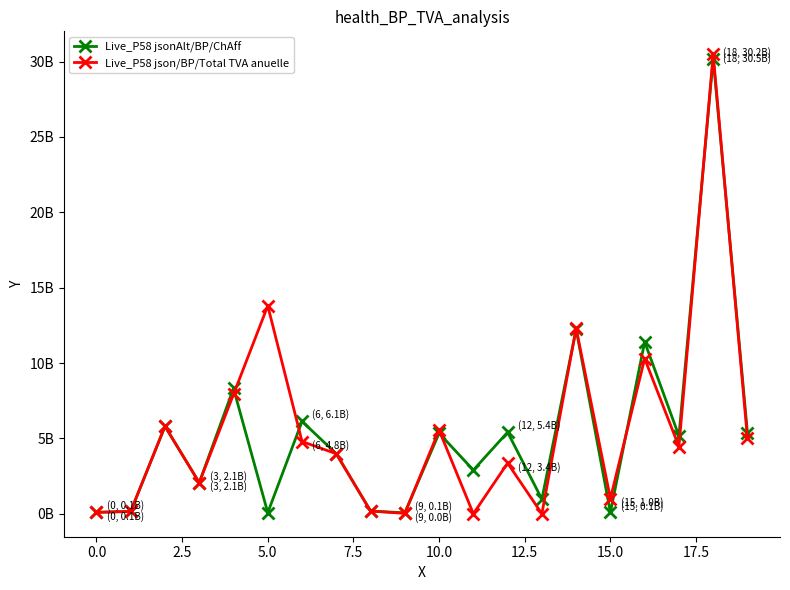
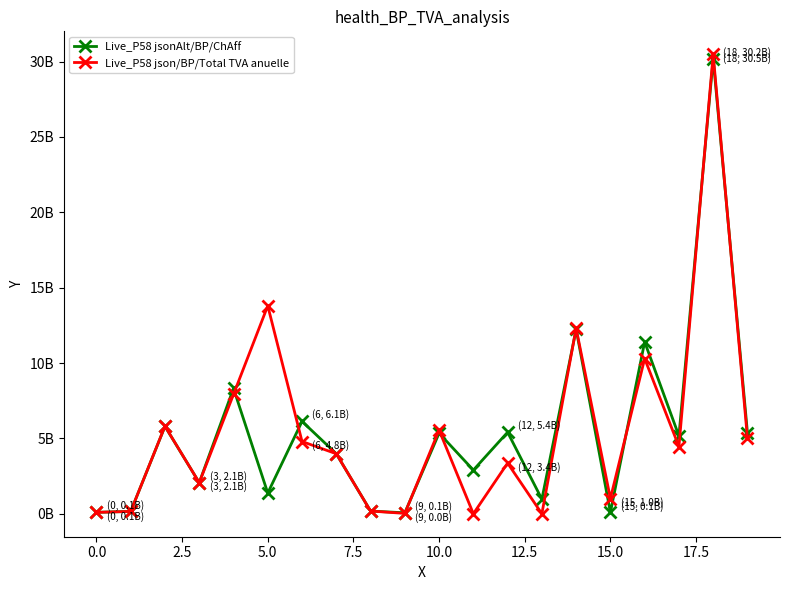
Live_P58 jsonAlt/BP/ChAff, 5.0: 100000000 -> 1400000000
